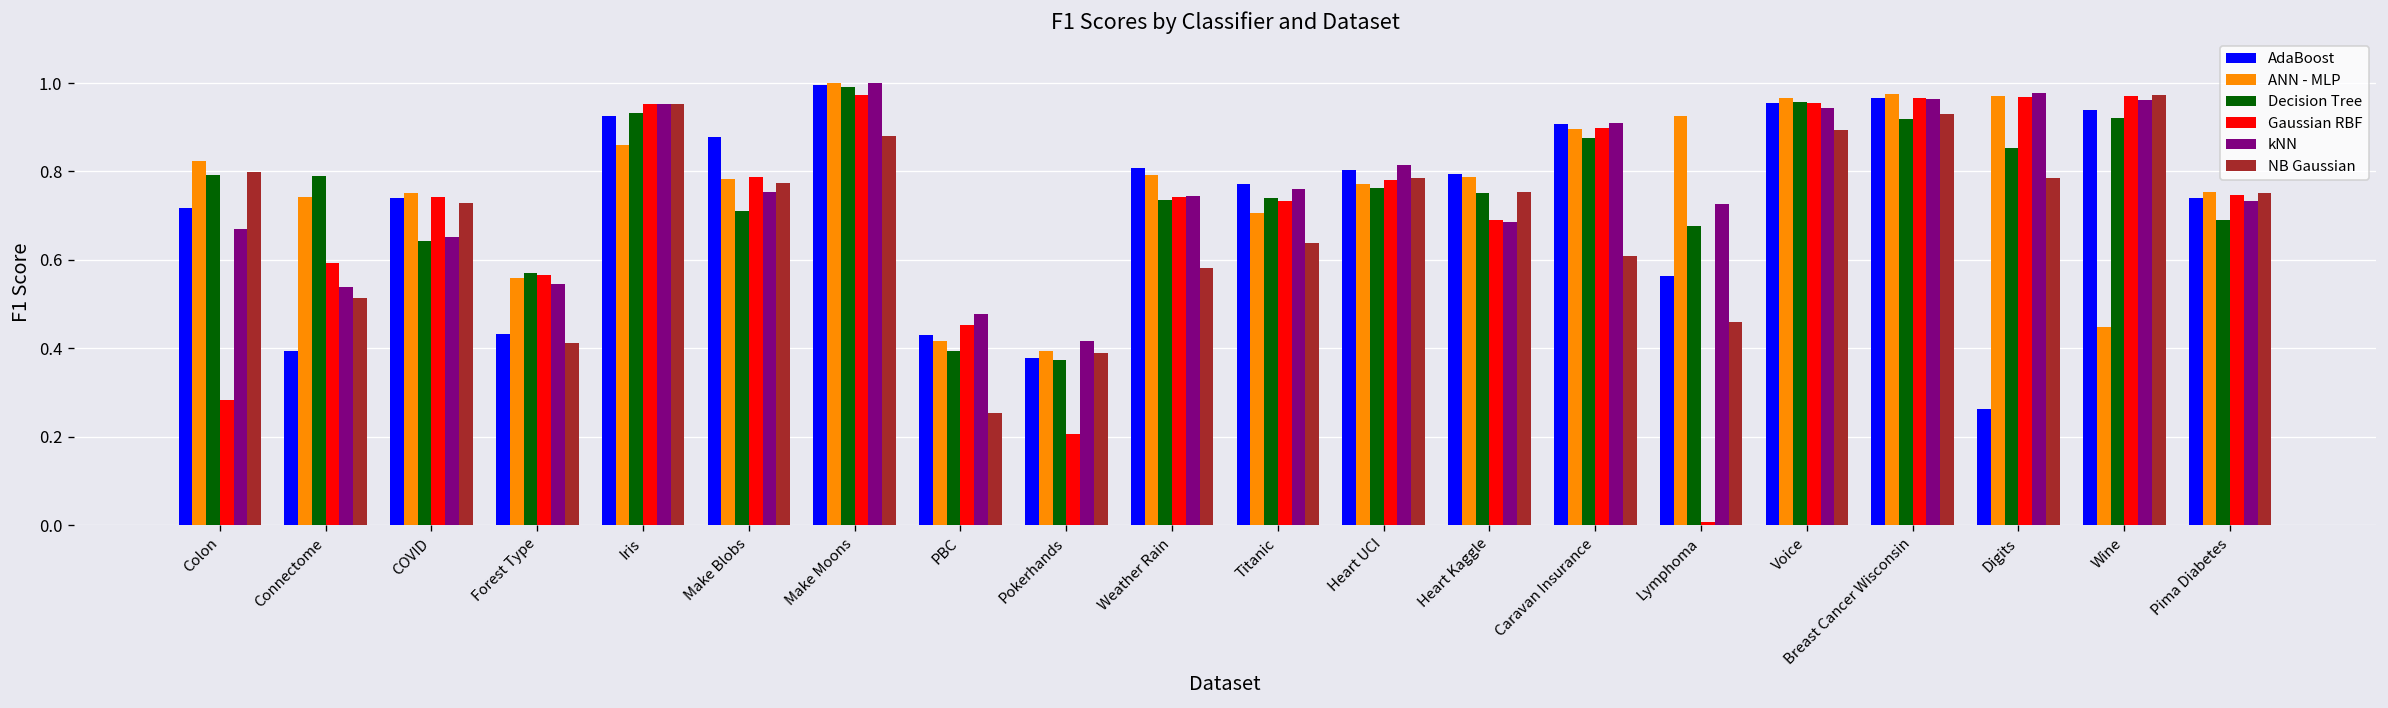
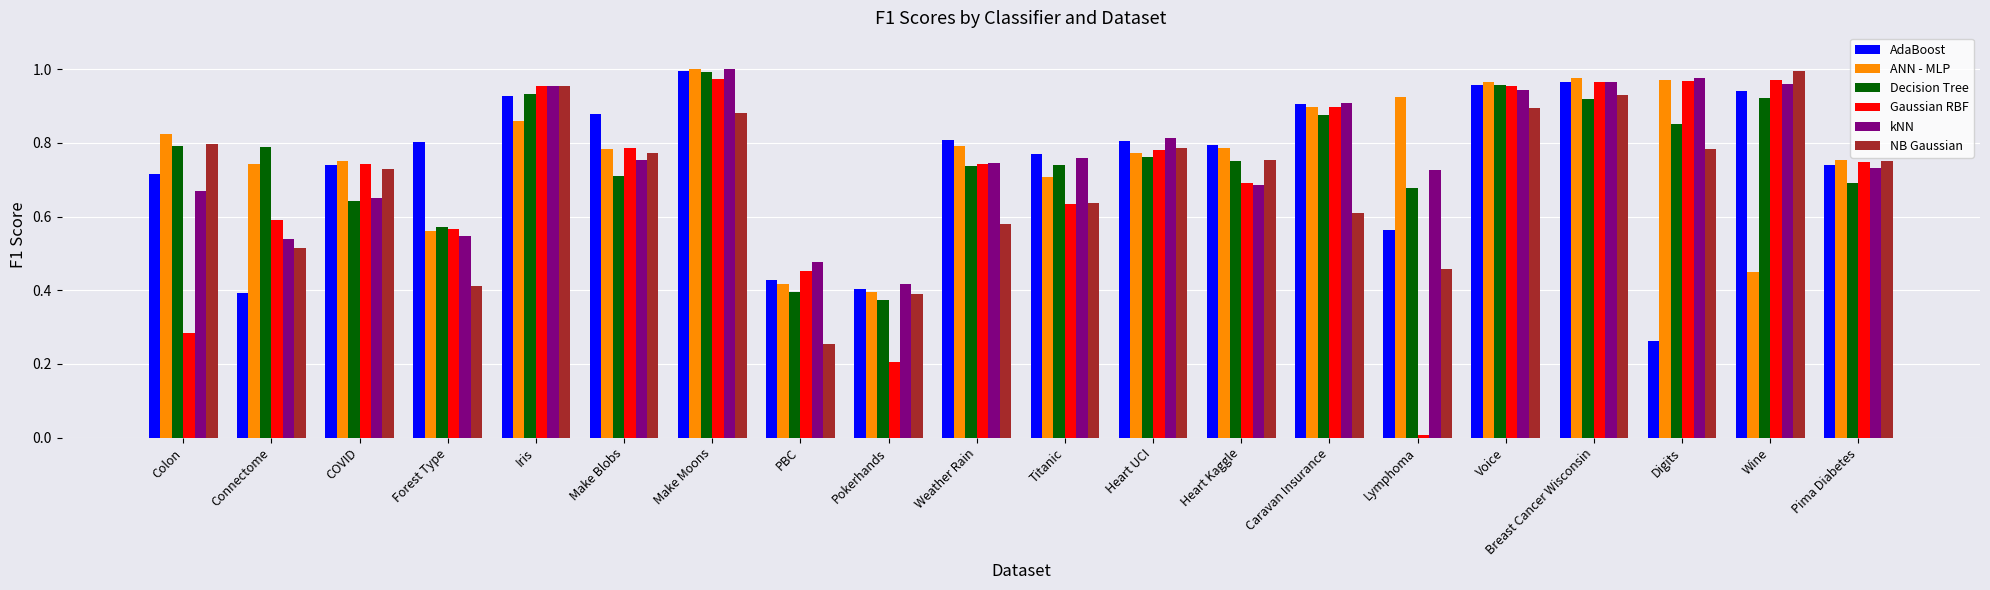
AdaBoost, Forest Type: 0.43 -> 0.80
AdaBoost, Pokerhands: 0.38 -> 0.40
Gaussian RBF, Titanic: 0.73 -> 0.63
NB Gaussian, Wine: 0.97 -> 1.00
